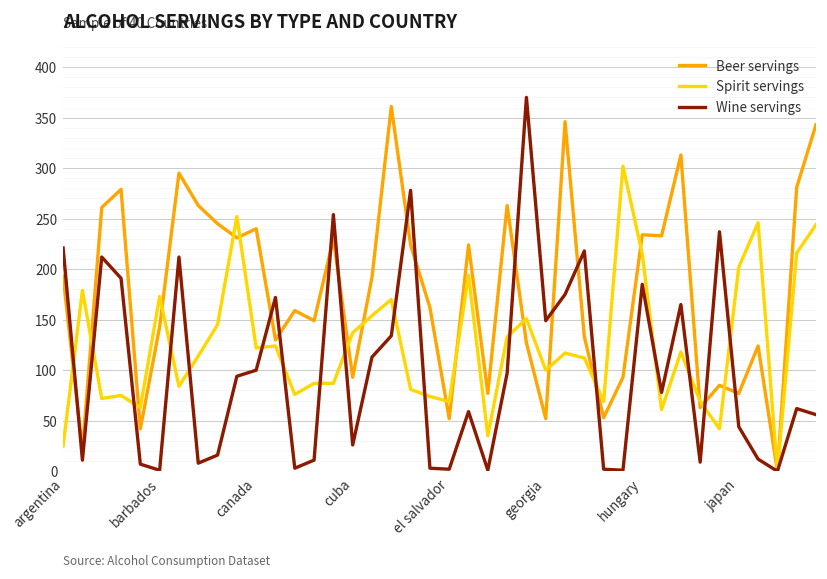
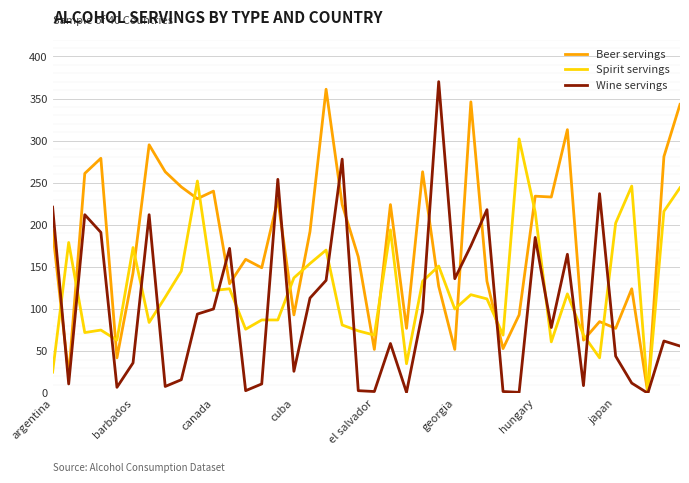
Wine servings, barbados: 0 -> 40
Wine servings, georgia: 150 -> 140
